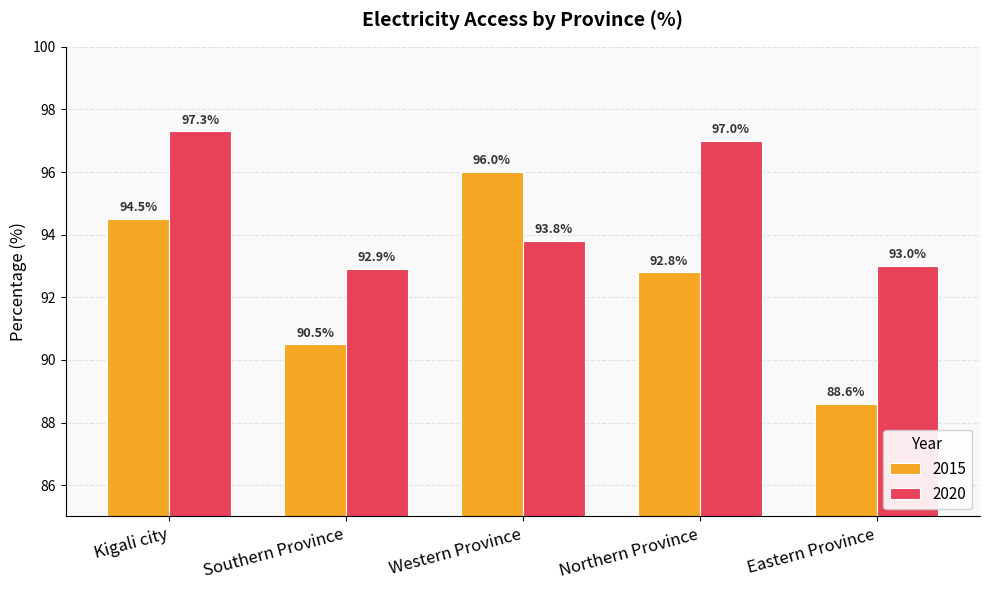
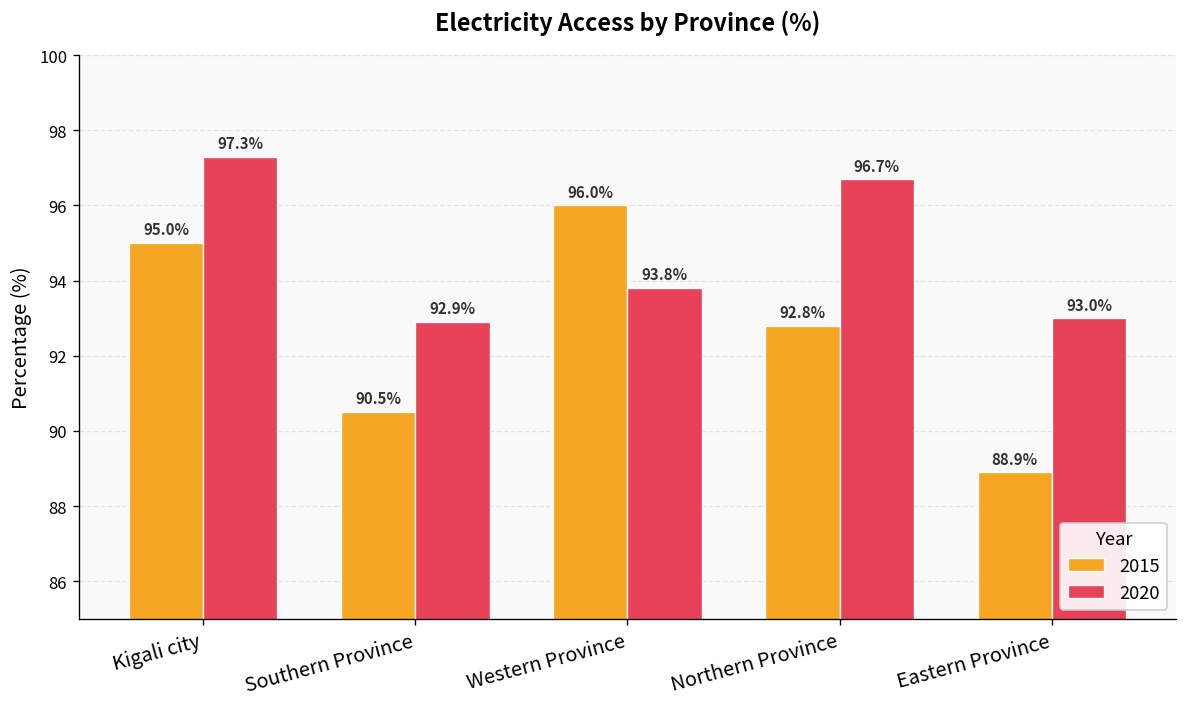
2015, Kigali city: 94.5% -> 95.0%
2020, Northern Province: 97.0% -> 96.7%
2015, Eastern Province: 88.6% -> 88.9%
